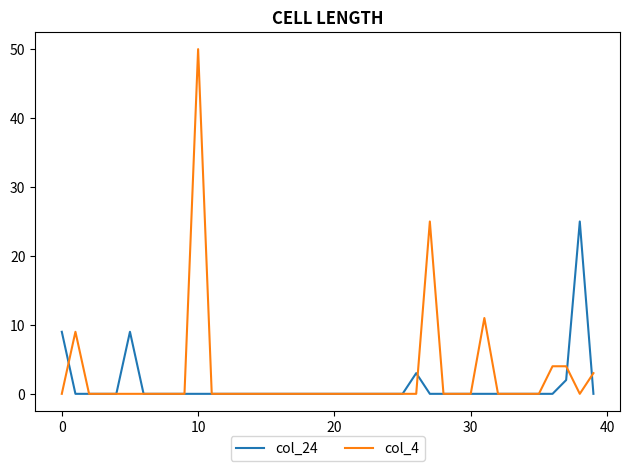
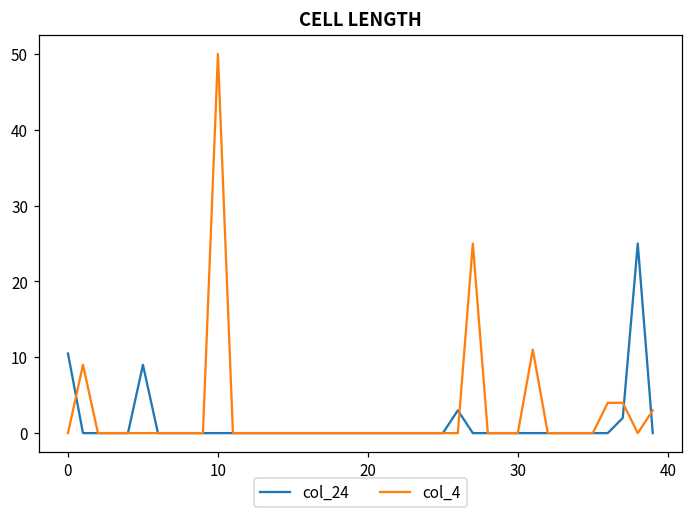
col_24, 0: 9 -> 11
